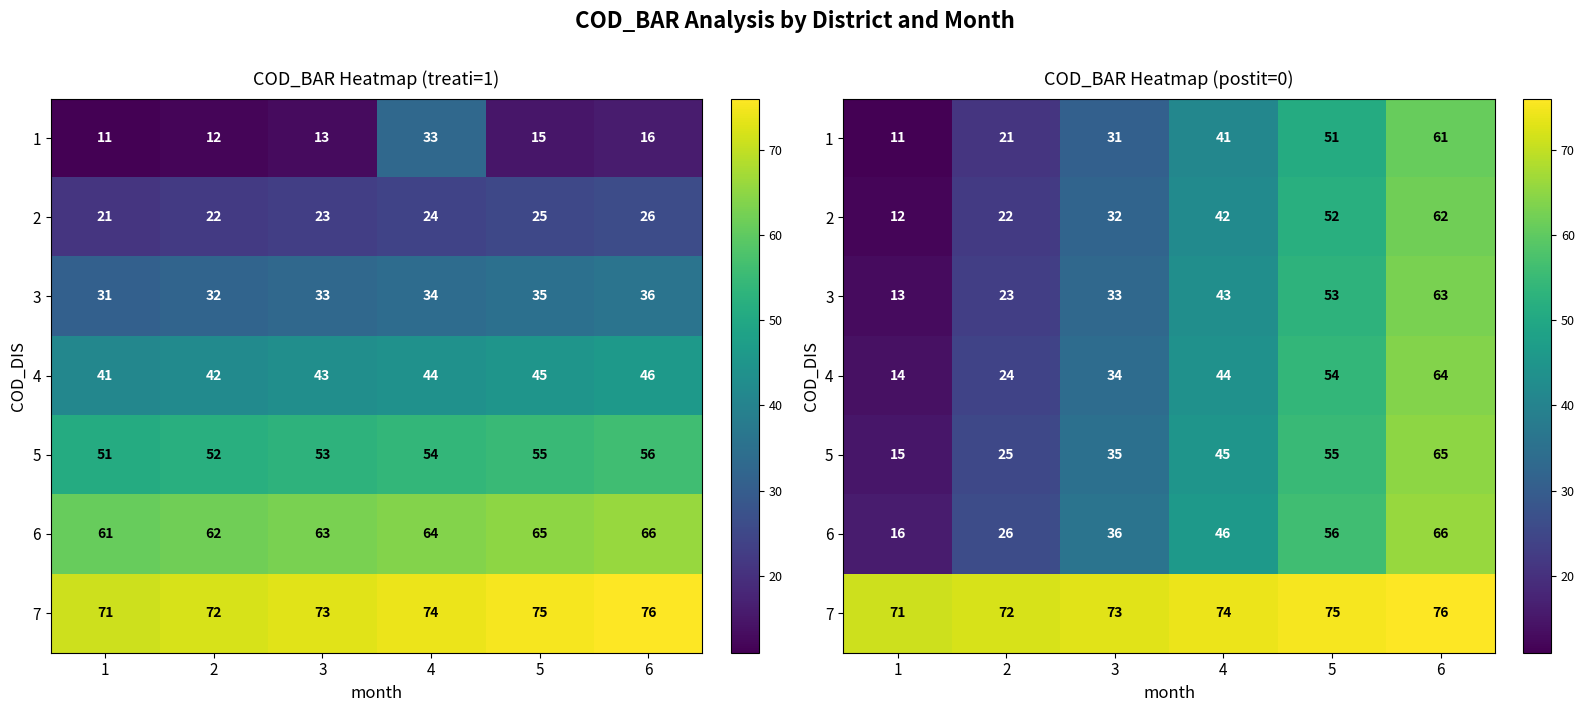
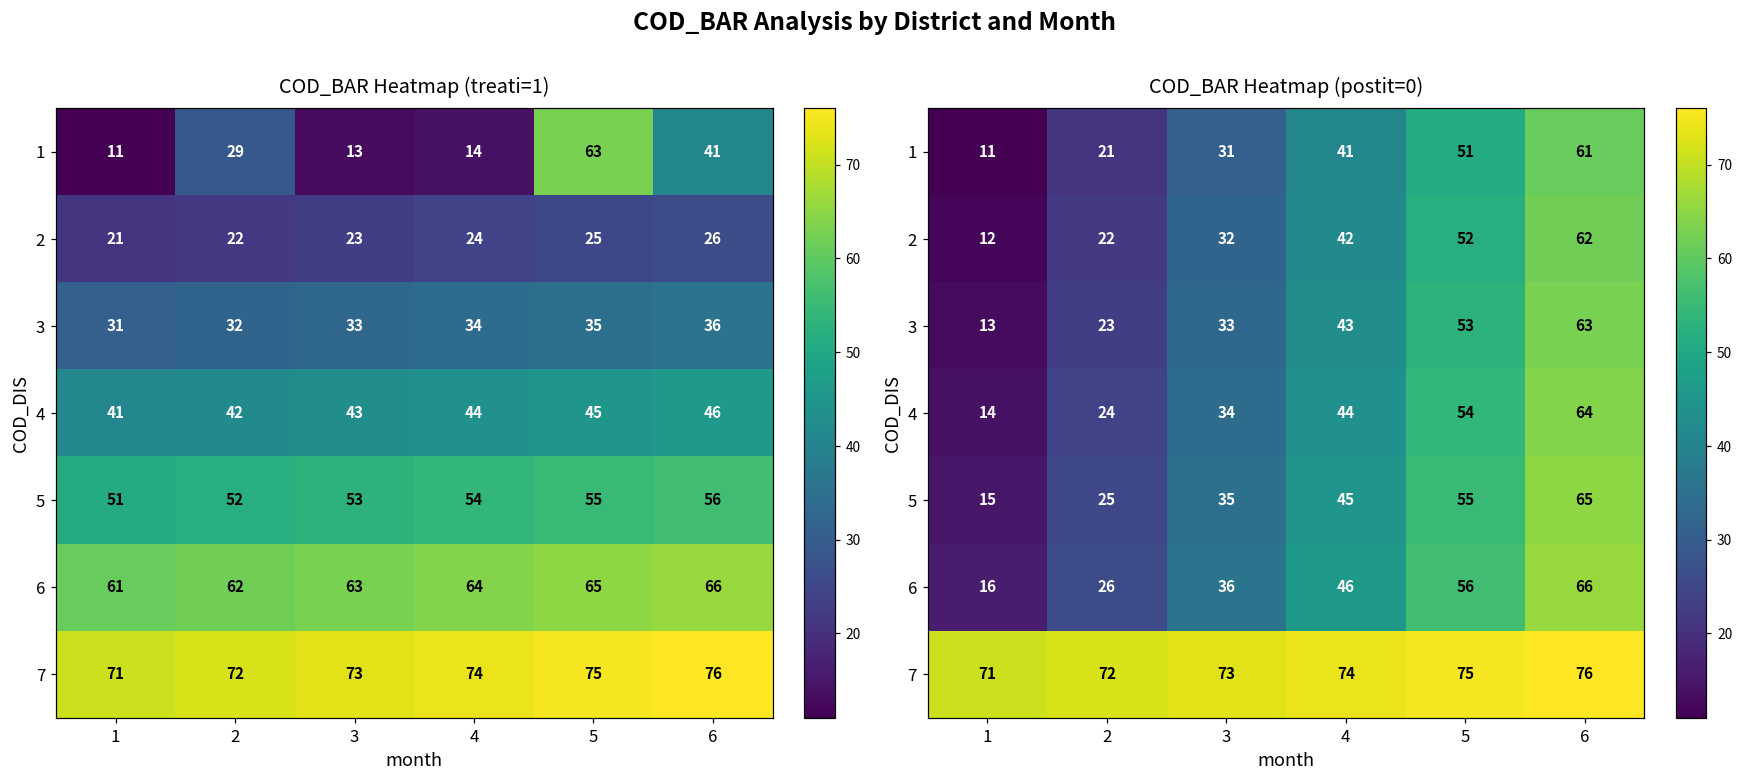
COD_BAR Heatmap (treati=1), 1, 2: 12 -> 29
COD_BAR Heatmap (treati=1), 1, 4: 33 -> 14
COD_BAR Heatmap (treati=1), 1, 5: 15 -> 63
COD_BAR Heatmap (treati=1), 1, 6: 16 -> 41
